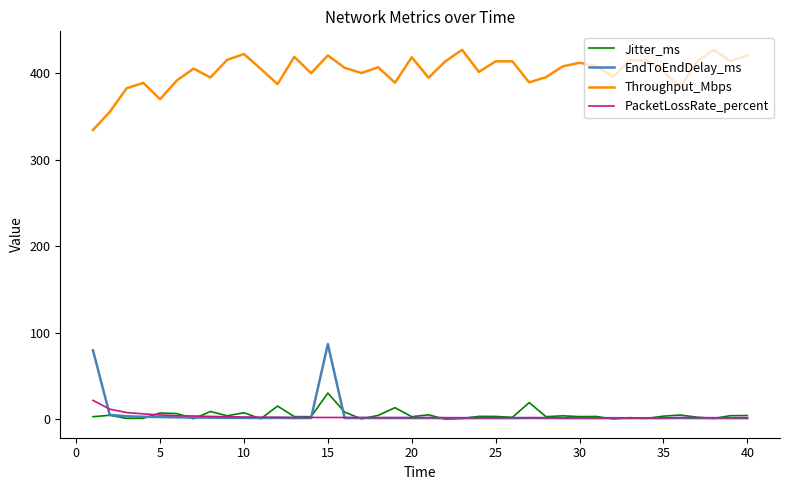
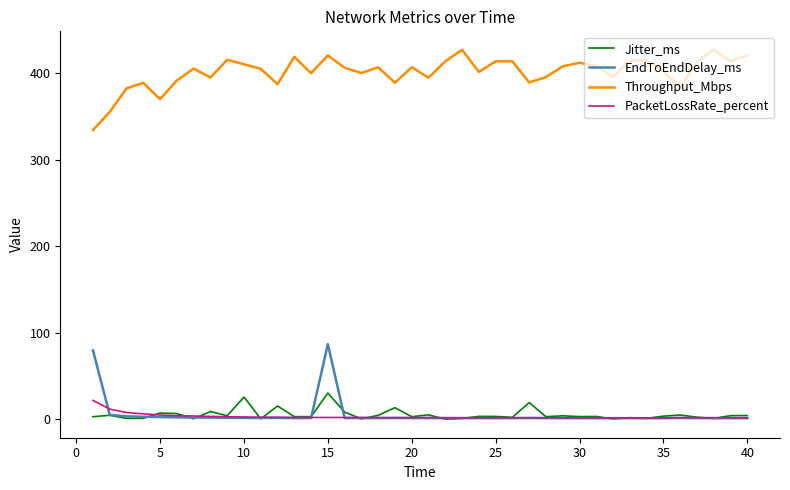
Jitter_ms, 10: 10 -> 30
Throughput_Mbps, 10: 420 -> 410
Throughput_Mbps, 20: 420 -> 410
